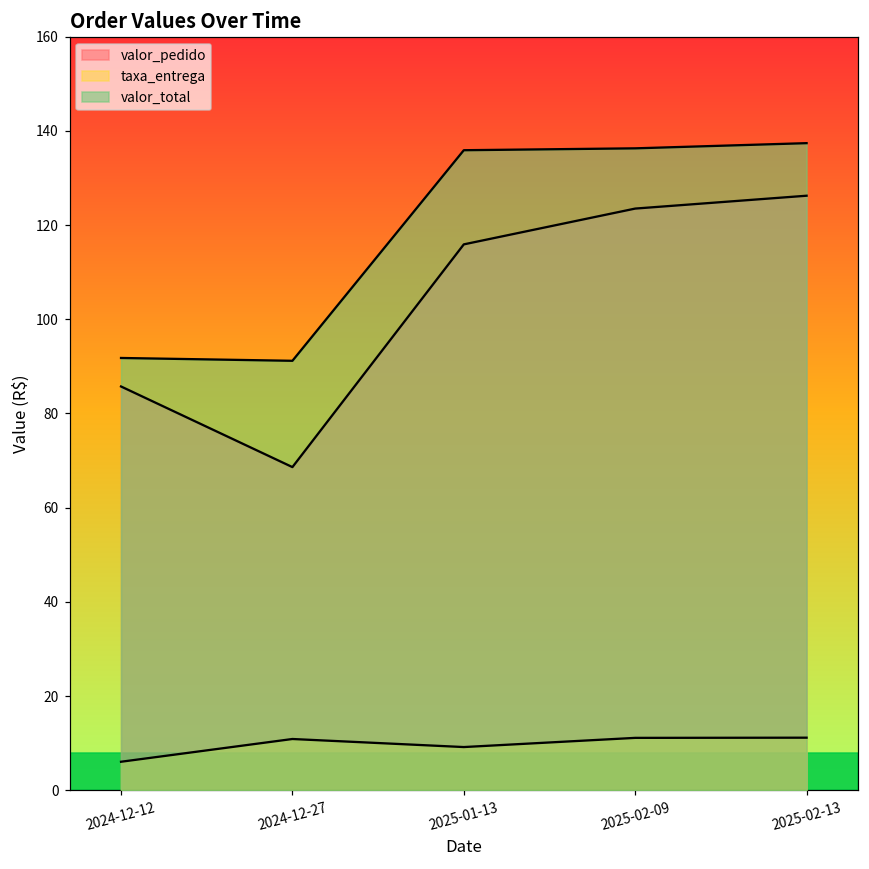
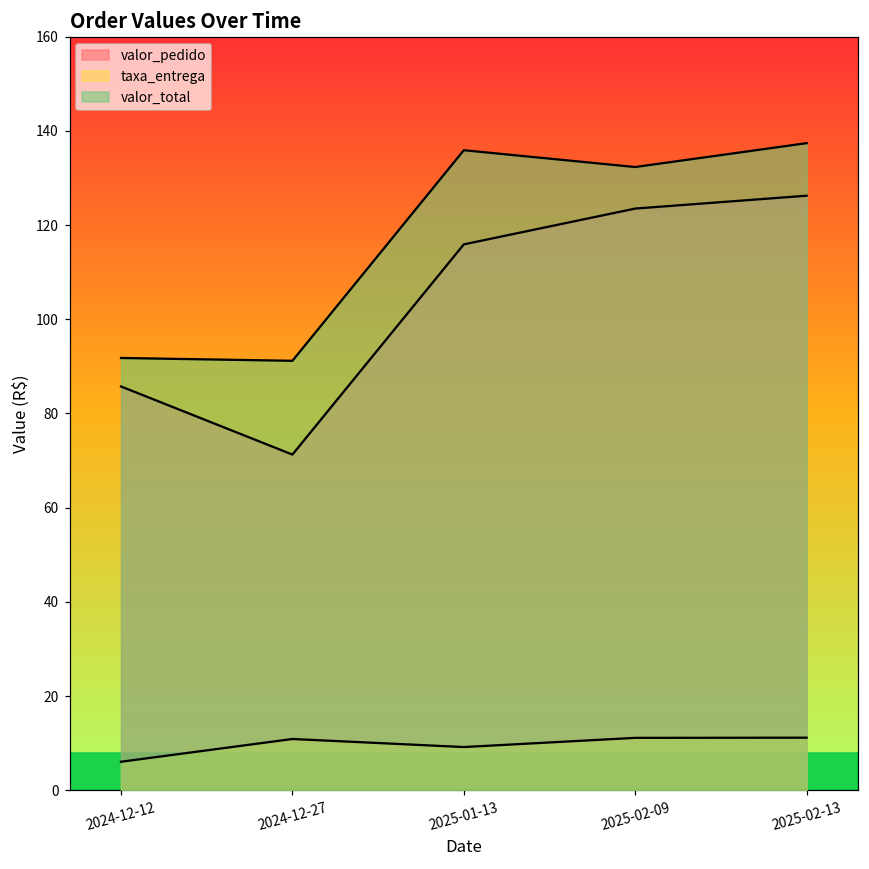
valor_pedido, 2024-12-27: 69 -> 71
valor_total, 2025-02-09: 136 -> 132
